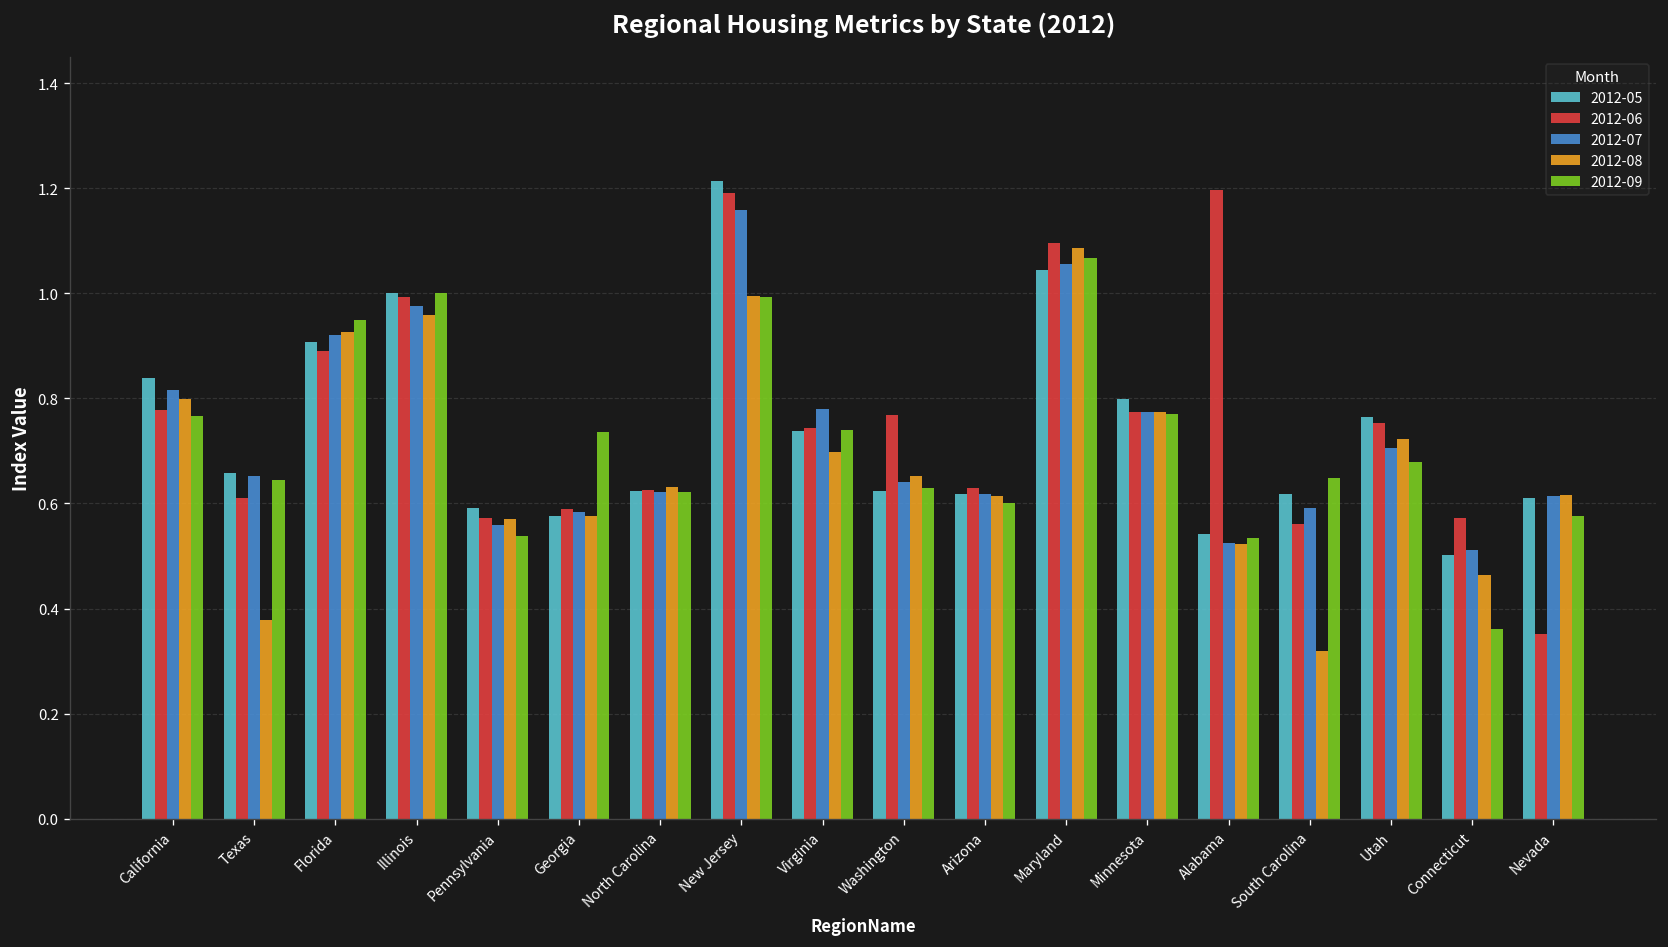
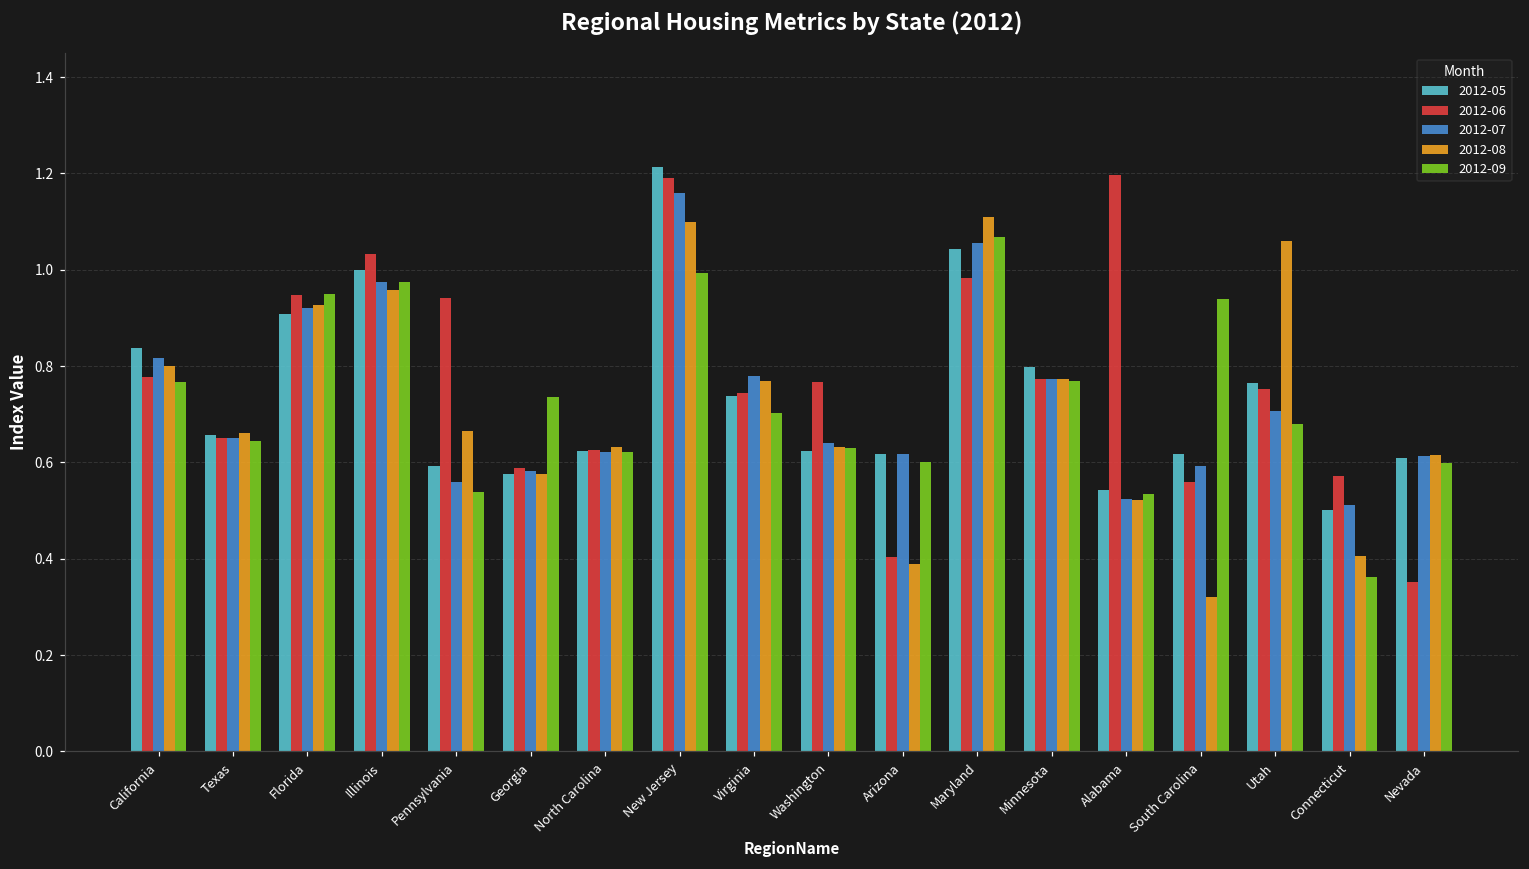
2012-06, Texas: 0.61 -> 0.65
2012-08, Texas: 0.38 -> 0.66
2012-06, Florida: 0.89 -> 0.95
2012-06, Illinois: 0.99 -> 1.03
2012-09, Illinois: 1.00 -> 0.97
2012-06, Pennsylvania: 0.57 -> 0.94
2012-08, Pennsylvania: 0.57 -> 0.66
2012-08, New Jersey: 1.00 -> 1.10
2012-08, Virginia: 0.70 -> 0.77
2012-09, Virginia: 0.74 -> 0.70
2012-08, Washington: 0.65 -> 0.63
2012-06, Arizona: 0.63 -> 0.40
2012-08, Arizona: 0.61 -> 0.39
2012-06, Maryland: 1.10 -> 0.98
2012-08, Maryland: 1.09 -> 1.11
2012-09, South Carolina: 0.65 -> 0.94
2012-08, Utah: 0.72 -> 1.06
2012-08, Connecticut: 0.46 -> 0.40
2012-09, Nevada: 0.58 -> 0.60
